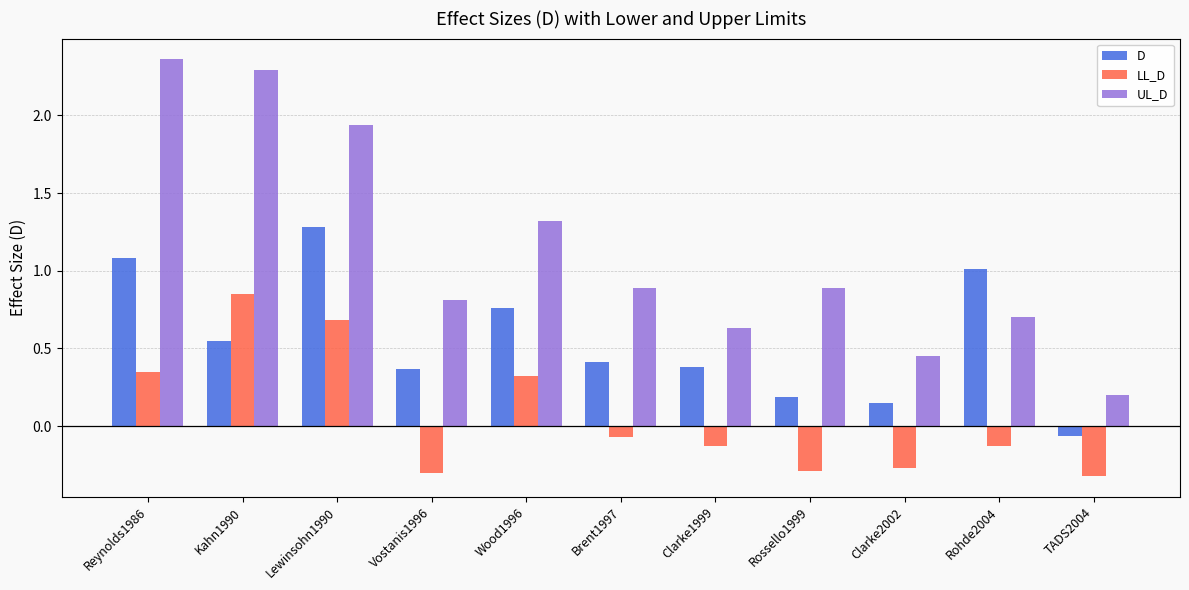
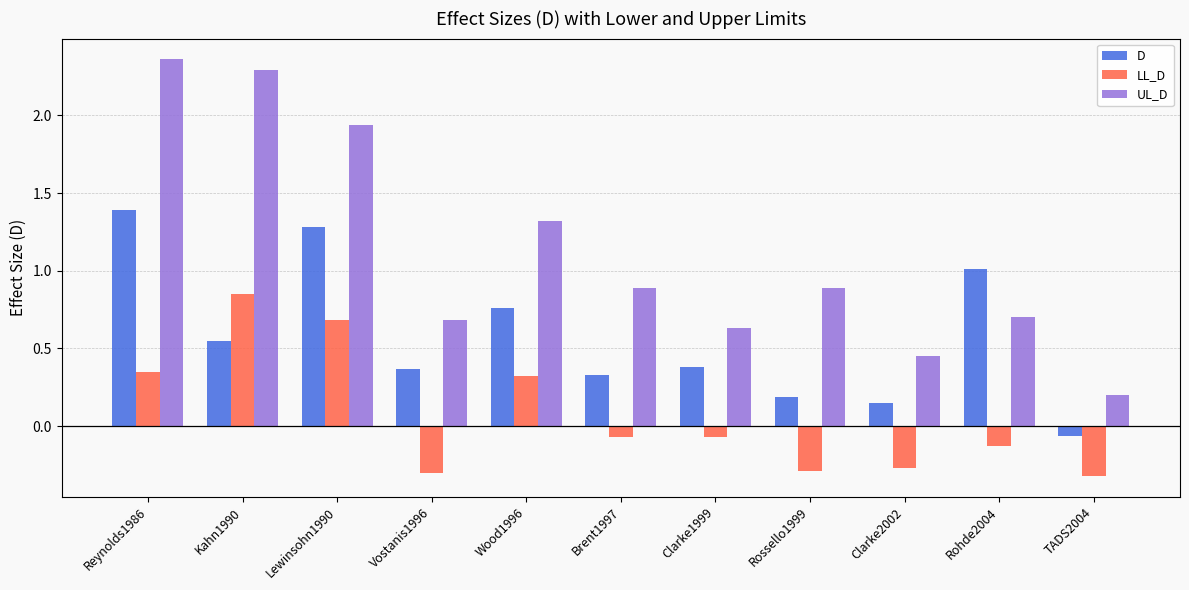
D, Reynolds1986: 1.08 -> 1.39
UL_D, Vostanis1996: 0.81 -> 0.68
D, Brent1997: 0.41 -> 0.33
LL_D, Clarke1999: -0.13 -> -0.07
